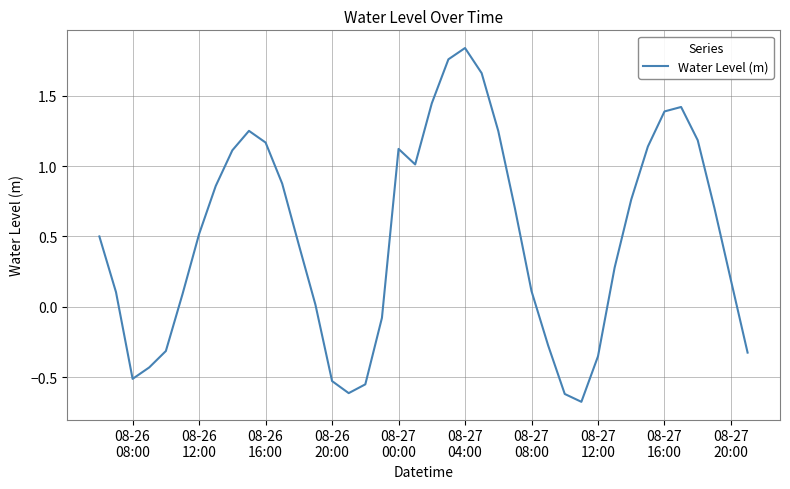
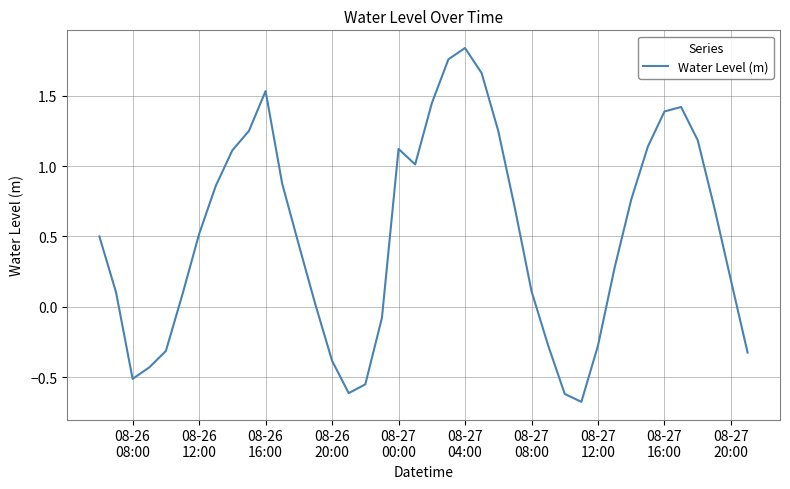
08-26 16:00: 1.17 -> 1.53
08-26 20:00: -0.53 -> -0.38
08-27 12:00: -0.35 -> -0.28
